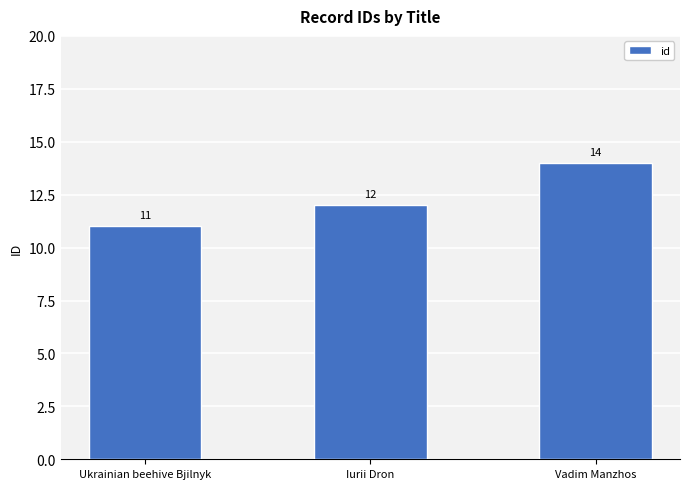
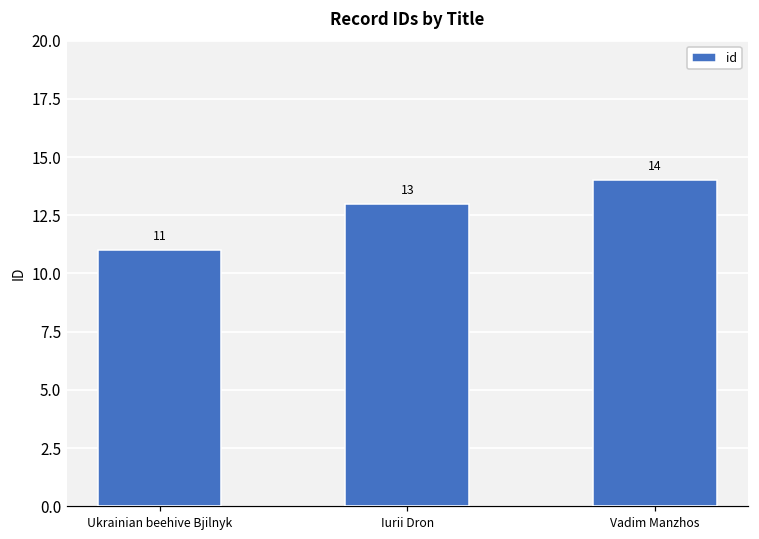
Iurii Dron: 12 -> 13
